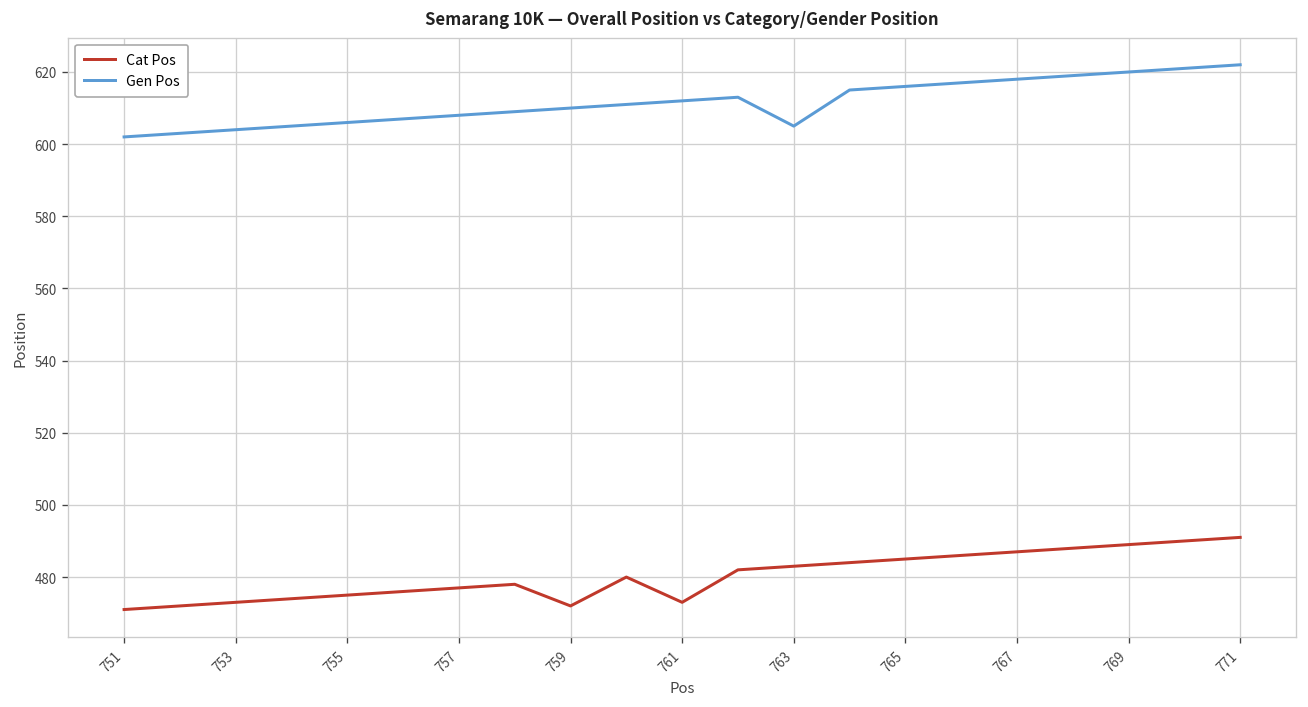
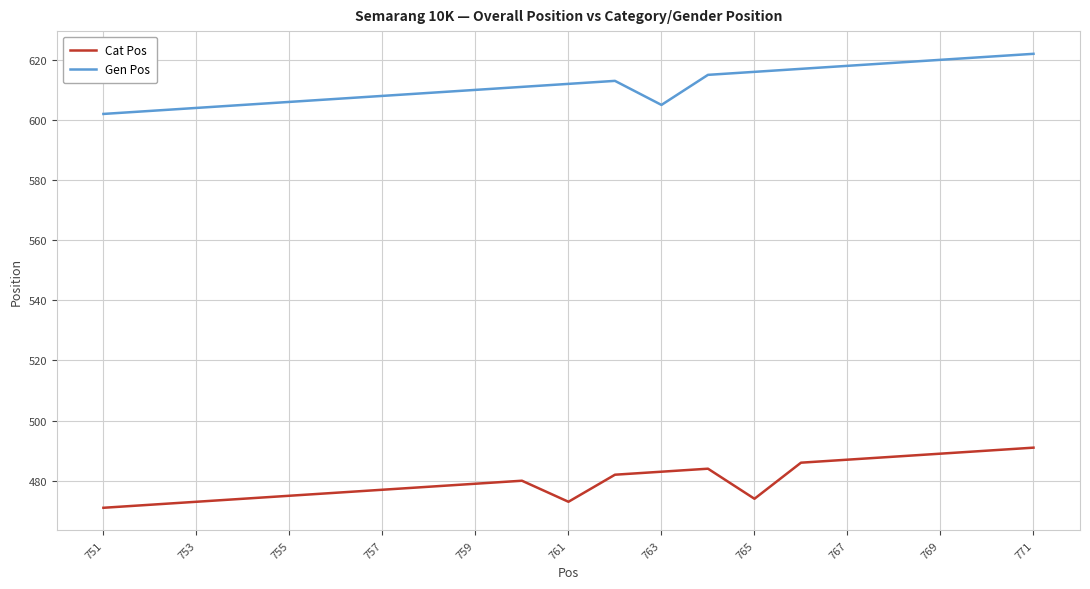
Cat Pos, 759: 472 -> 479
Cat Pos, 765: 485 -> 474
